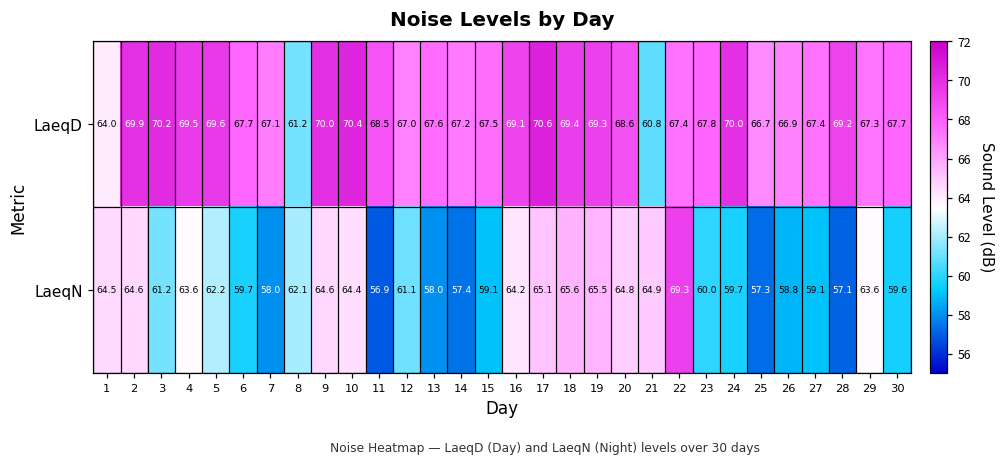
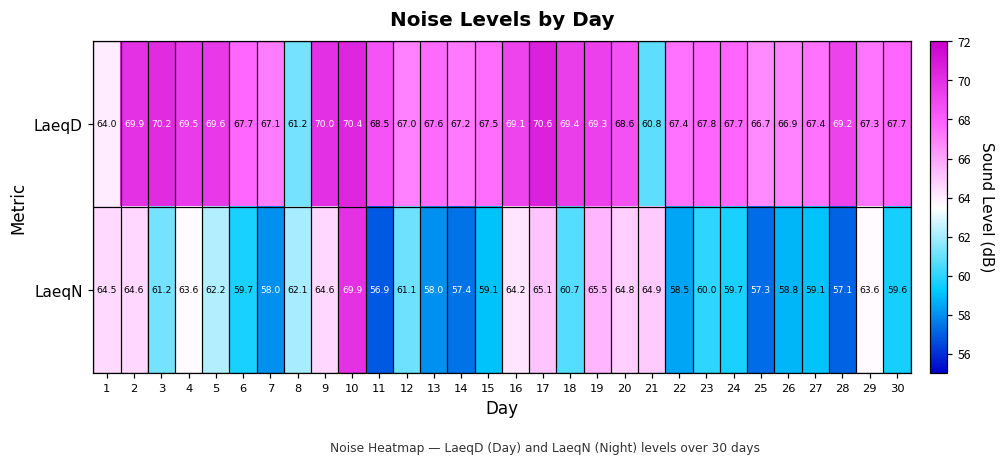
LaeqD, 24: 70.0 -> 67.7
LaeqN, 10: 64.4 -> 69.9
LaeqN, 18: 65.6 -> 60.7
LaeqN, 22: 69.3 -> 58.5
